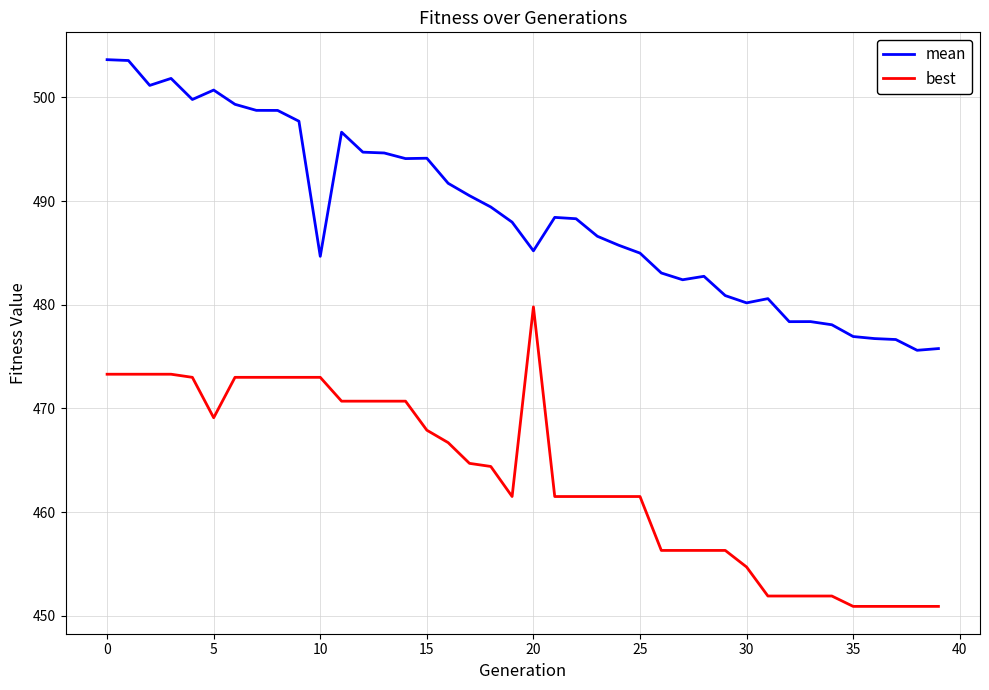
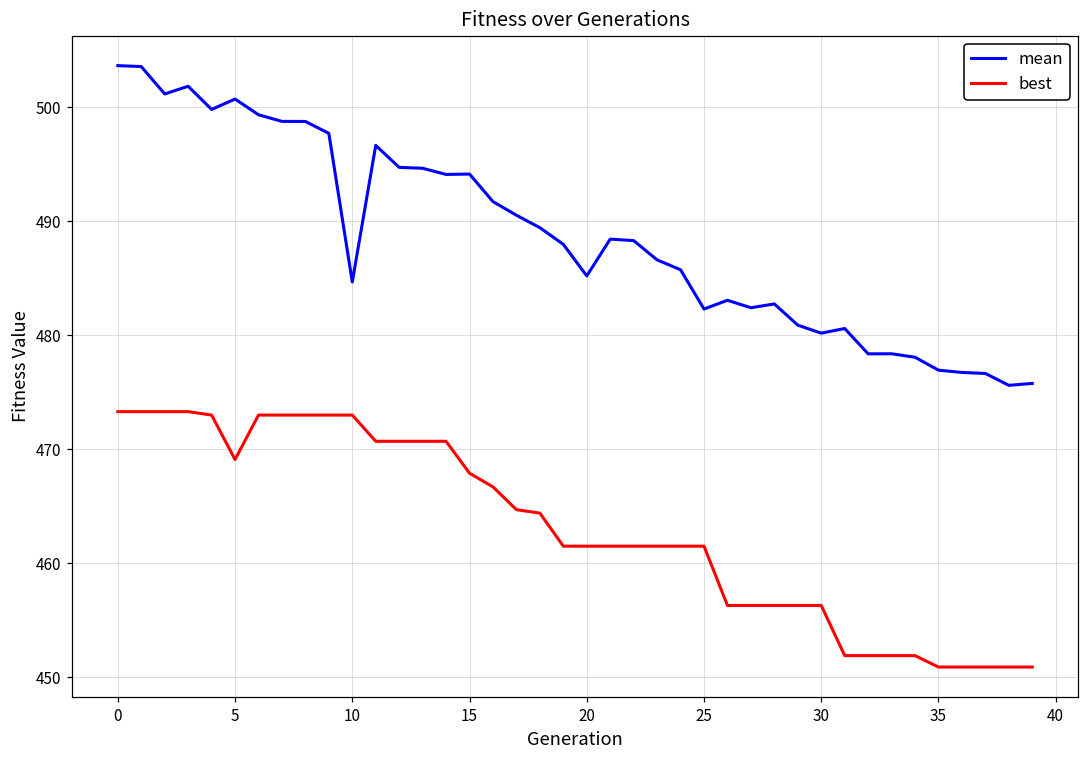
best, 20: 479.8 -> 461.5
mean, 25: 485.0 -> 482.3
best, 30: 454.7 -> 456.3
